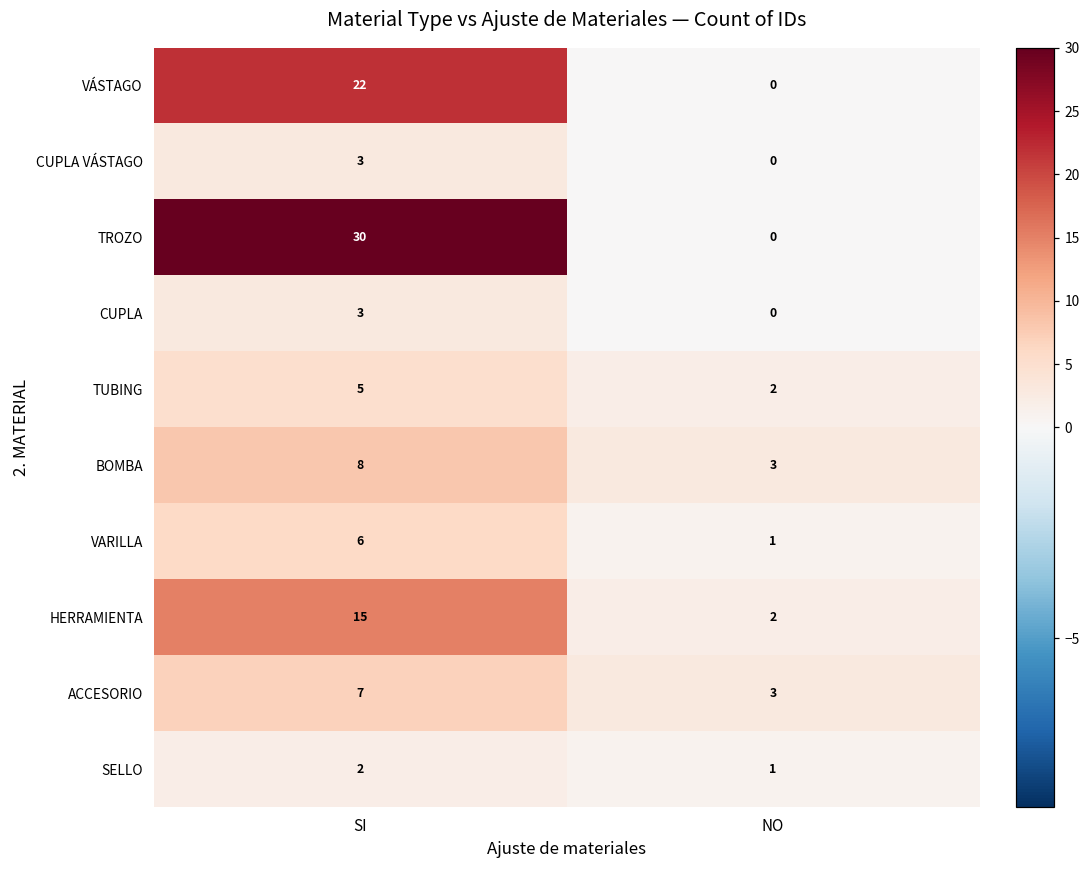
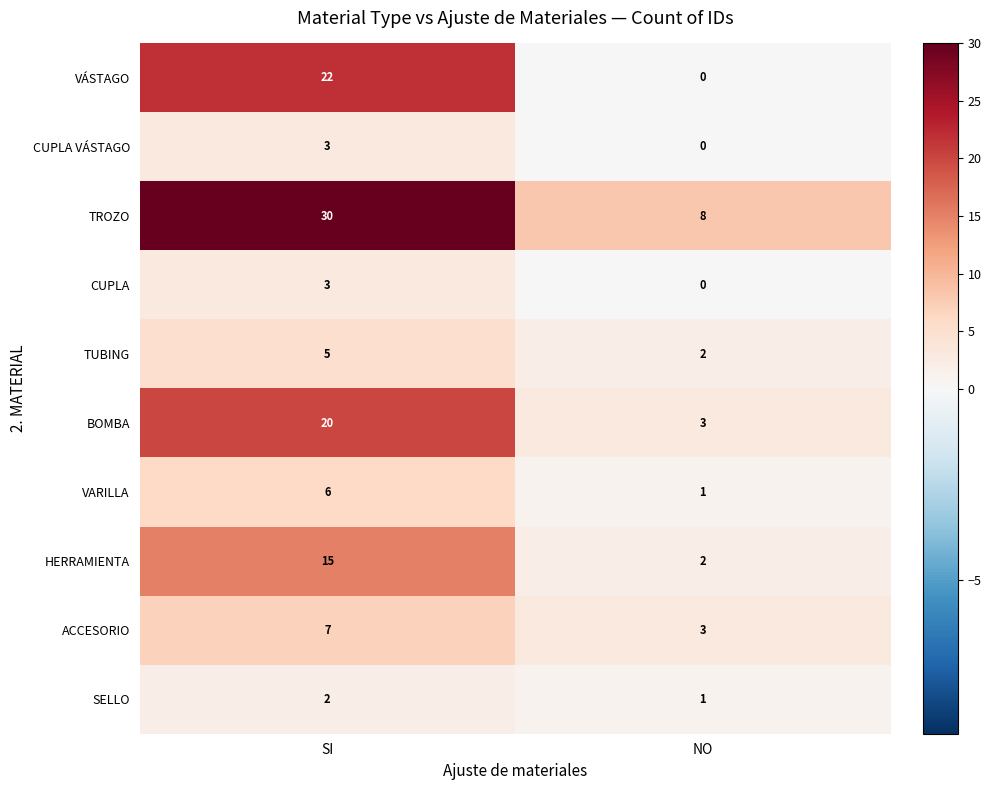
TROZO, NO: 0 -> 8
BOMBA, SI: 8 -> 20
